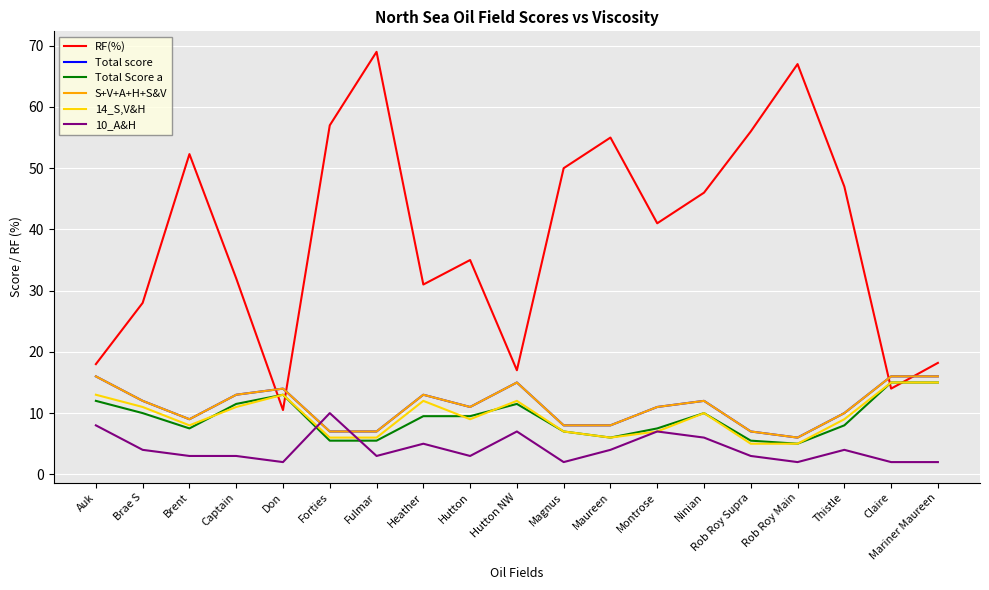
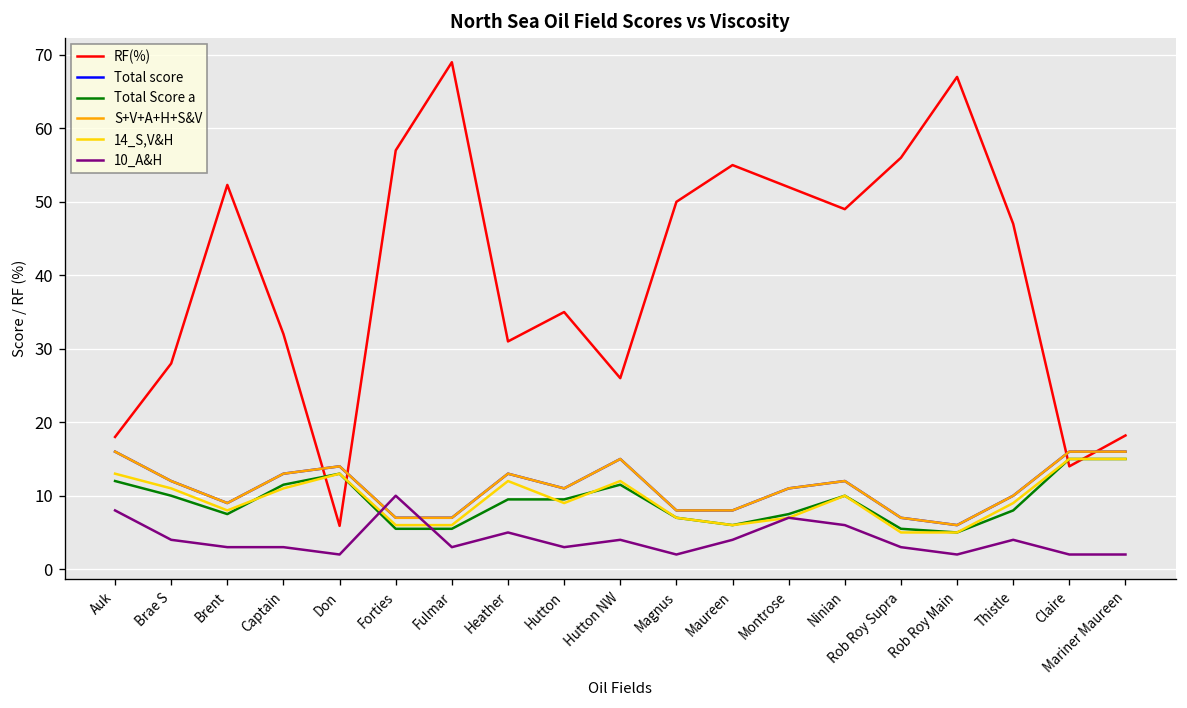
RF(%), Don: 11 -> 6
RF(%), Hutton NW: 17 -> 26
10_A&H, Hutton NW: 7 -> 4
RF(%), Montrose: 41 -> 52
RF(%), Ninian: 46 -> 49
